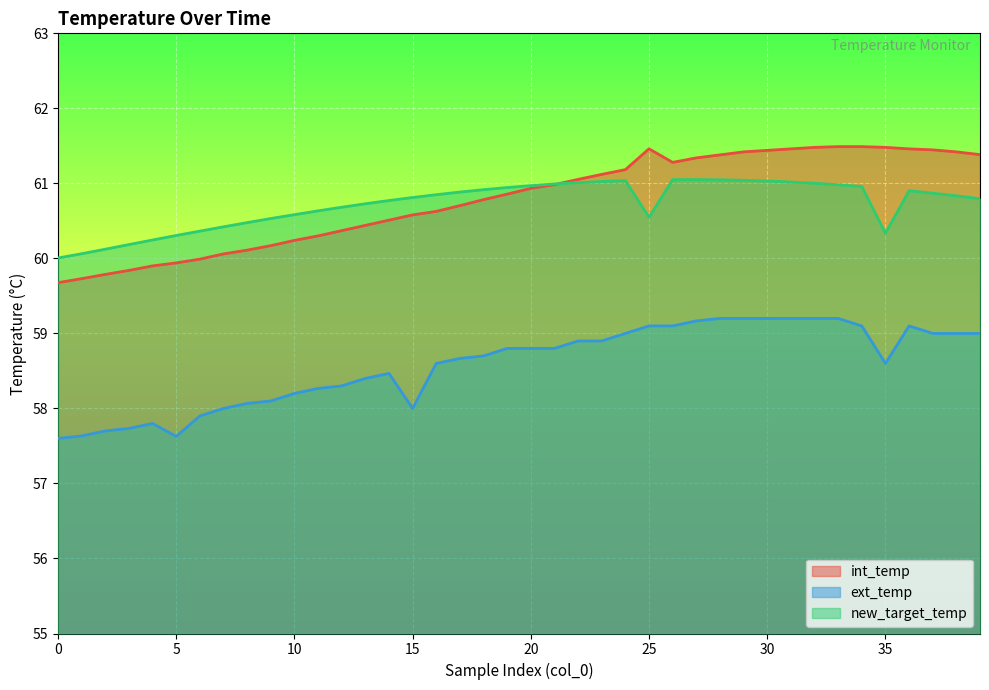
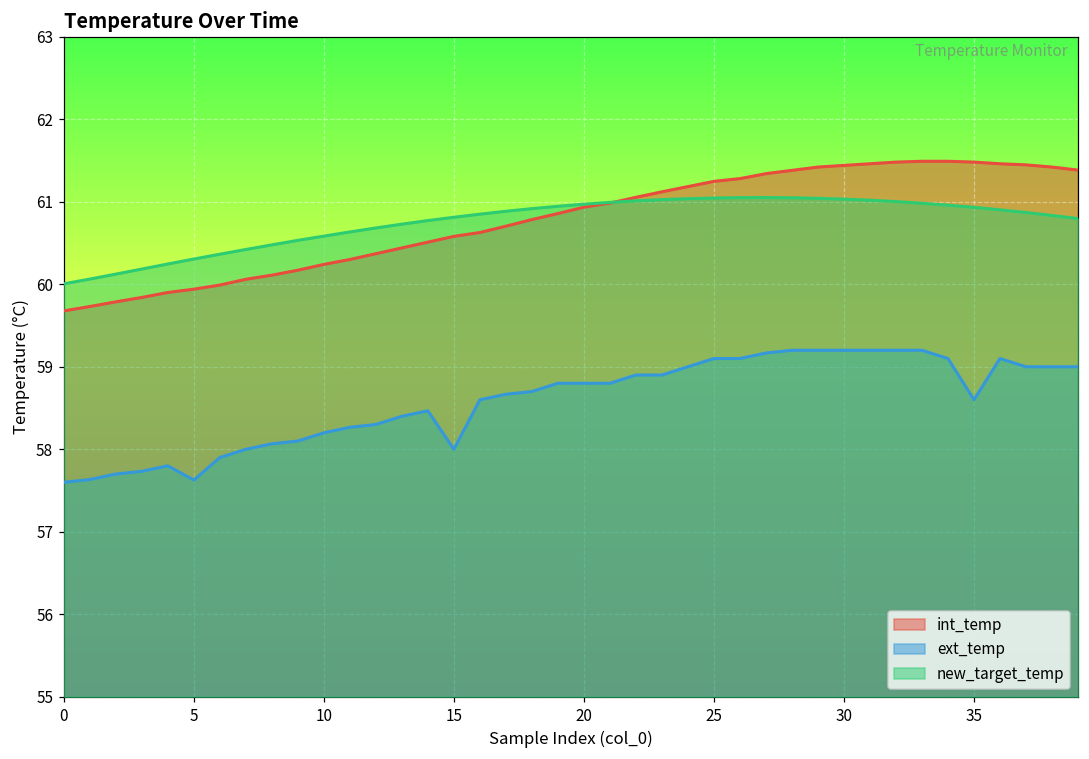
int_temp, 25: 61.5 -> 61.2
new_target_temp, 25: 60.5 -> 61.0
new_target_temp, 35: 60.3 -> 60.9
